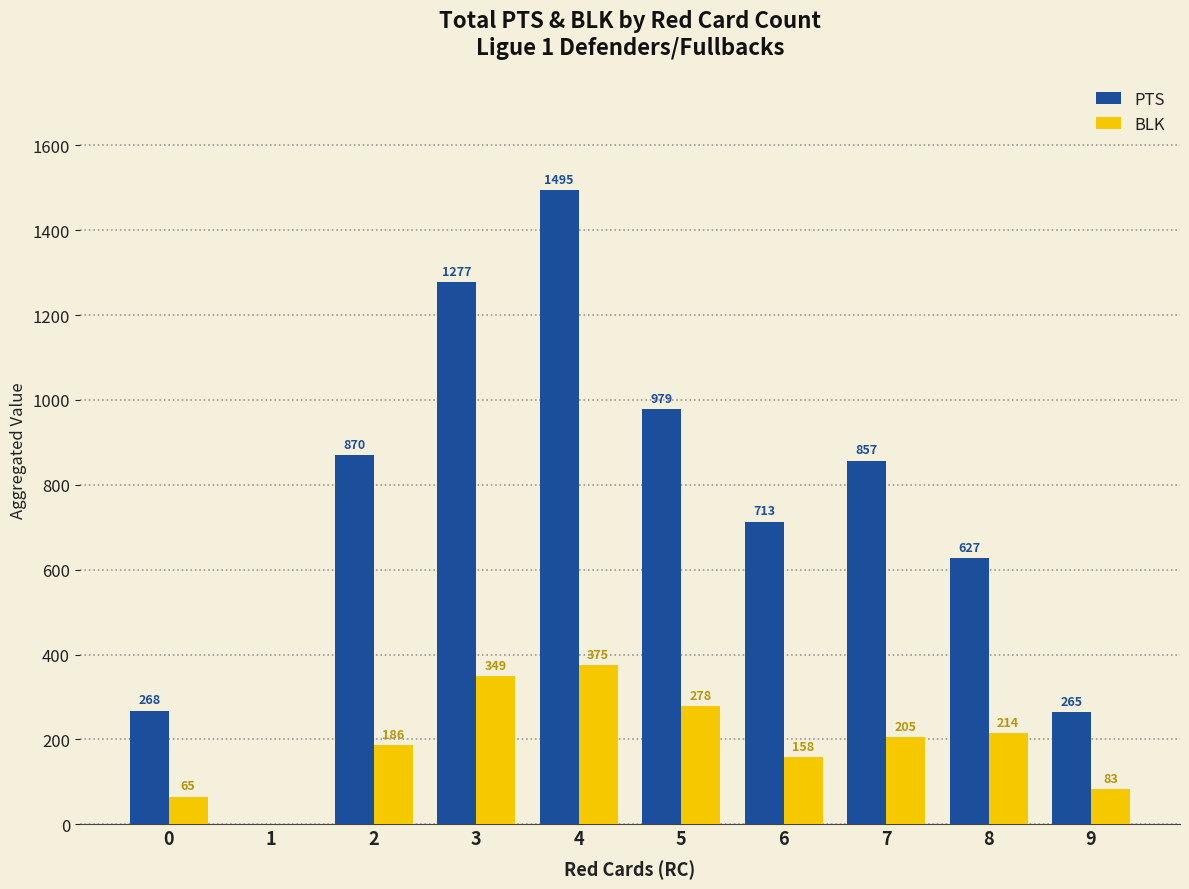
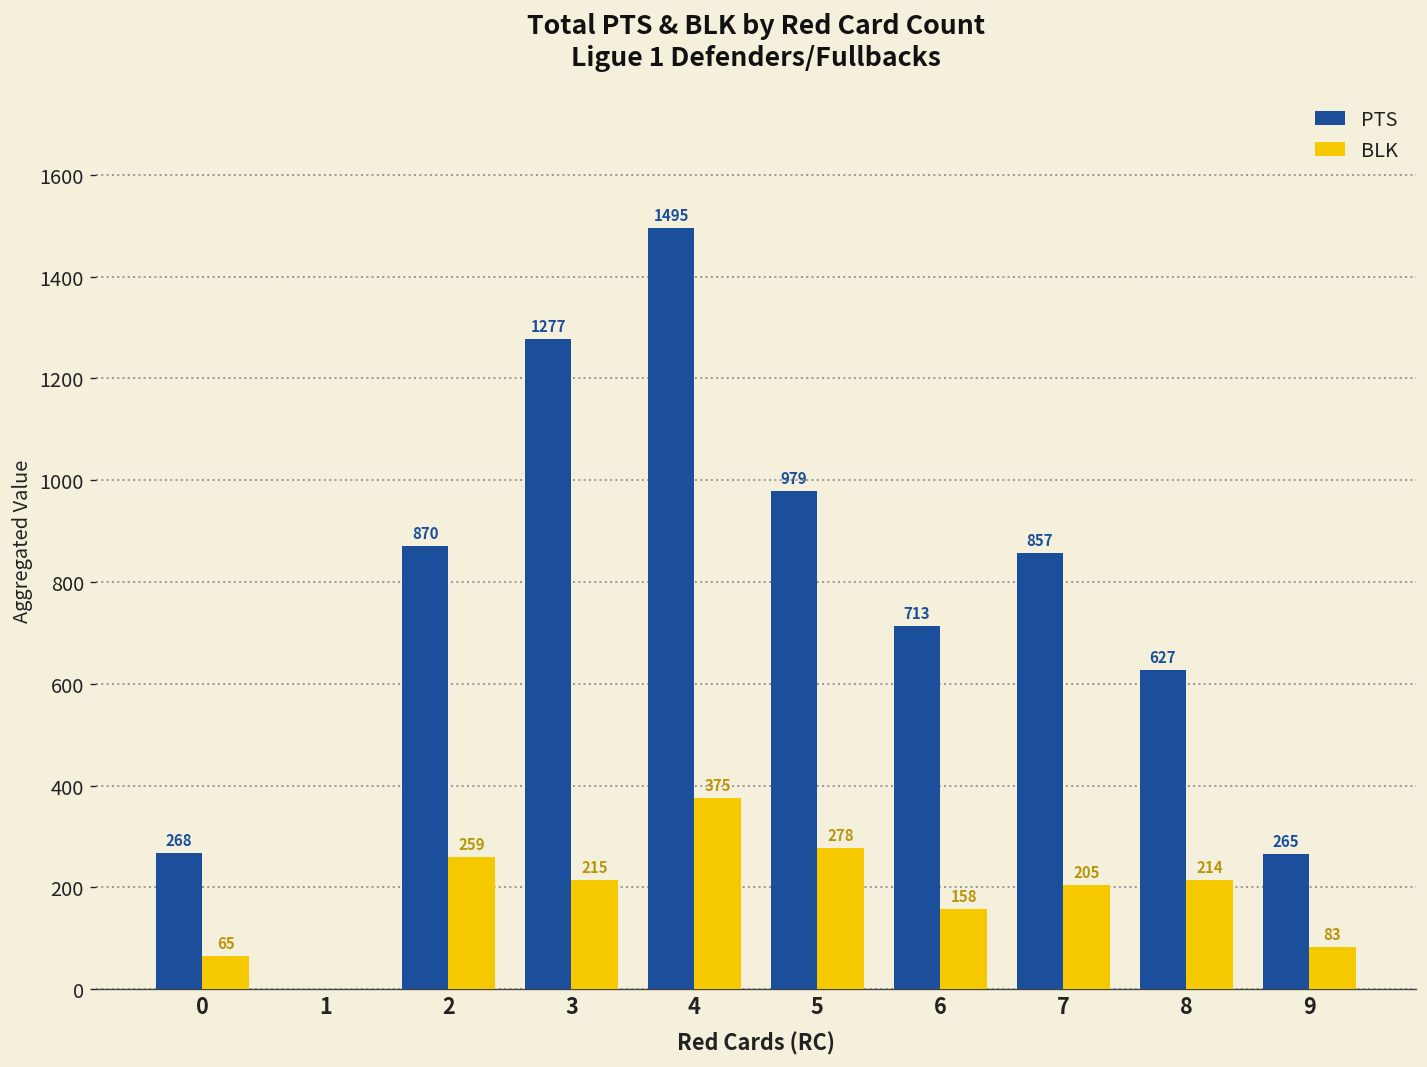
BLK, 2: 186 -> 259
BLK, 3: 349 -> 215
